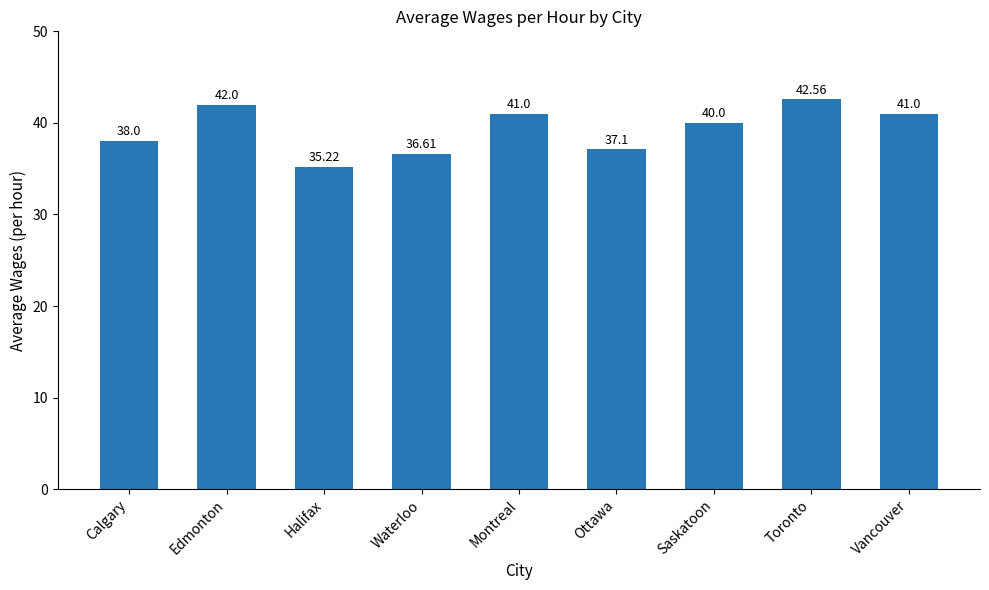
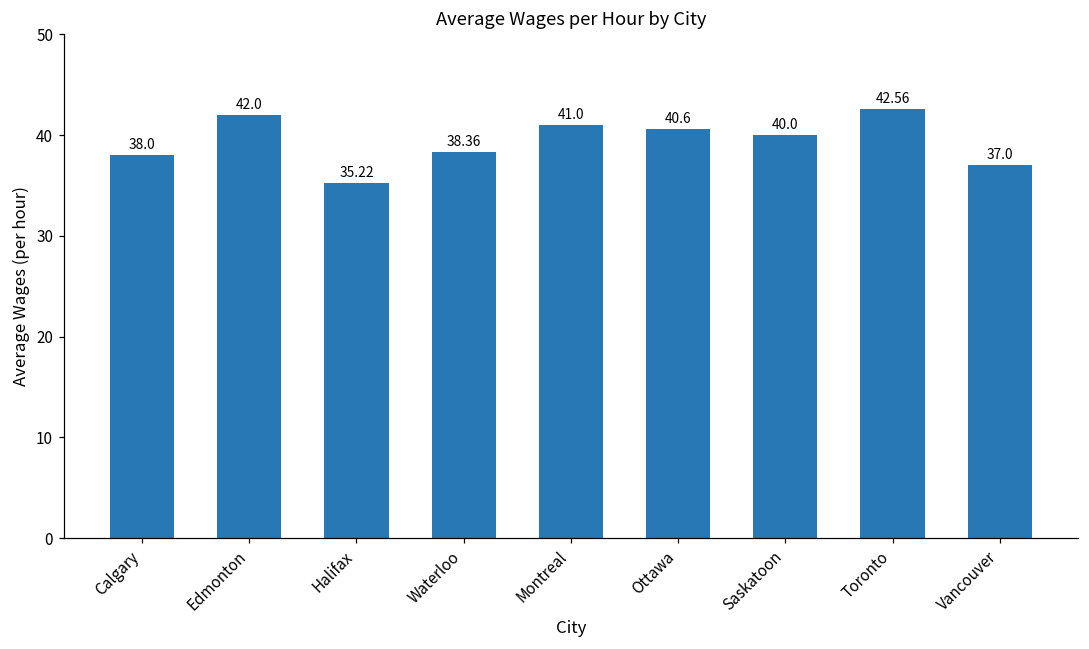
Waterloo: 36.61 -> 38.36
Ottawa: 37.1 -> 40.6
Vancouver: 41.0 -> 37.0
